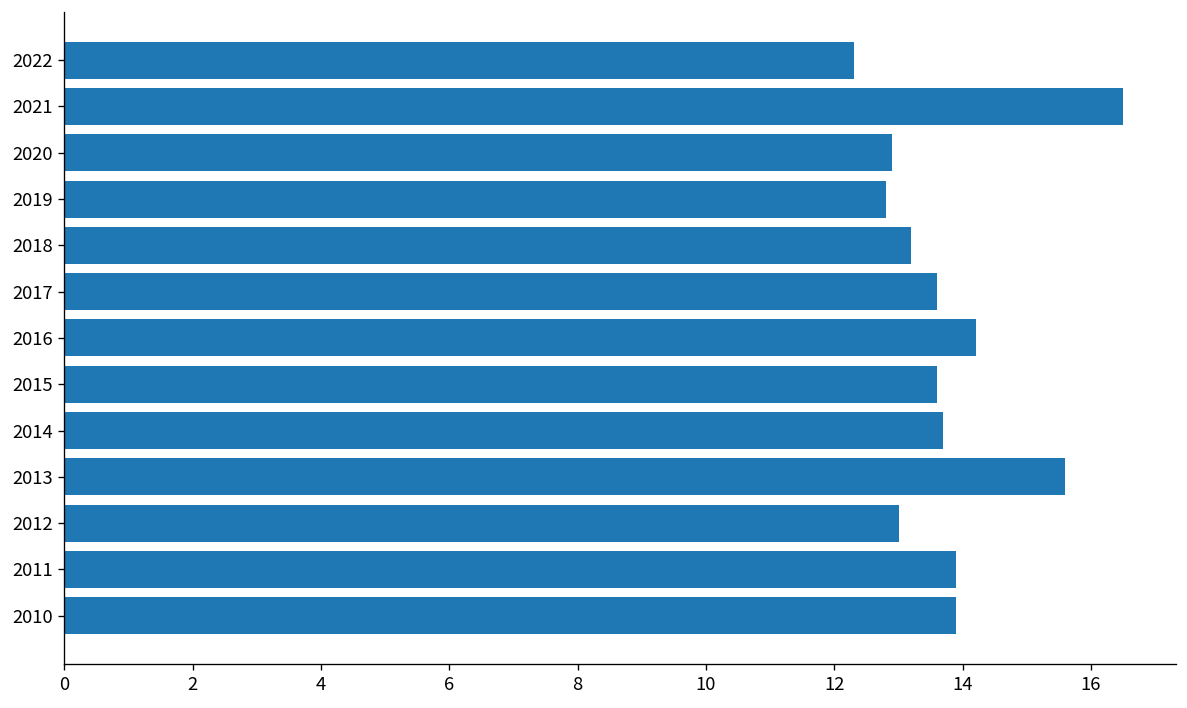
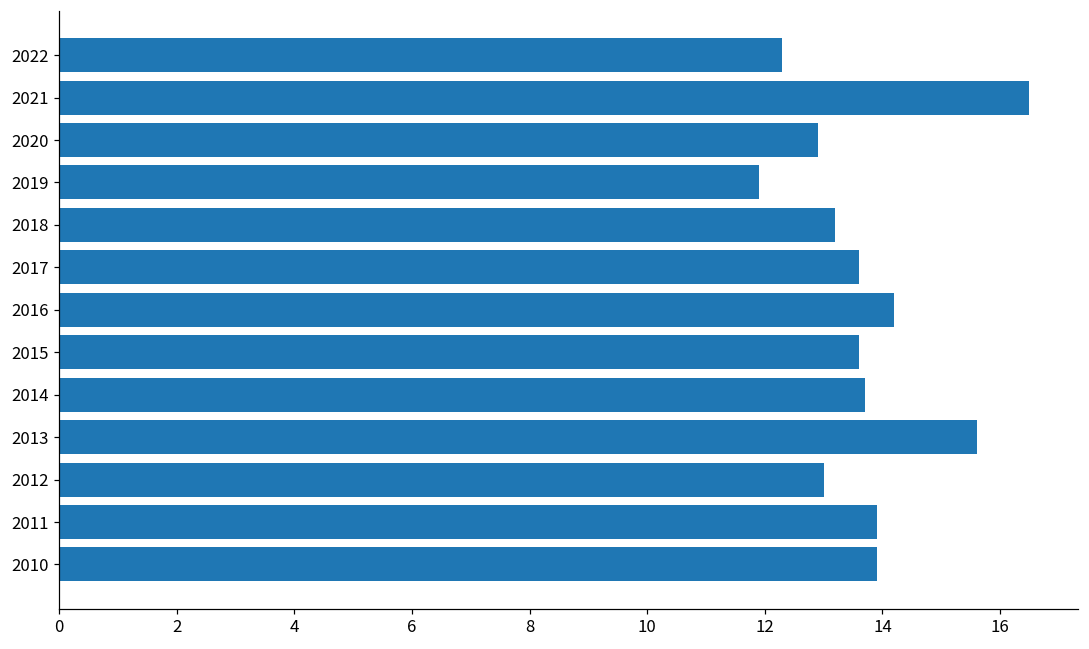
2019: 12.8 -> 11.9
